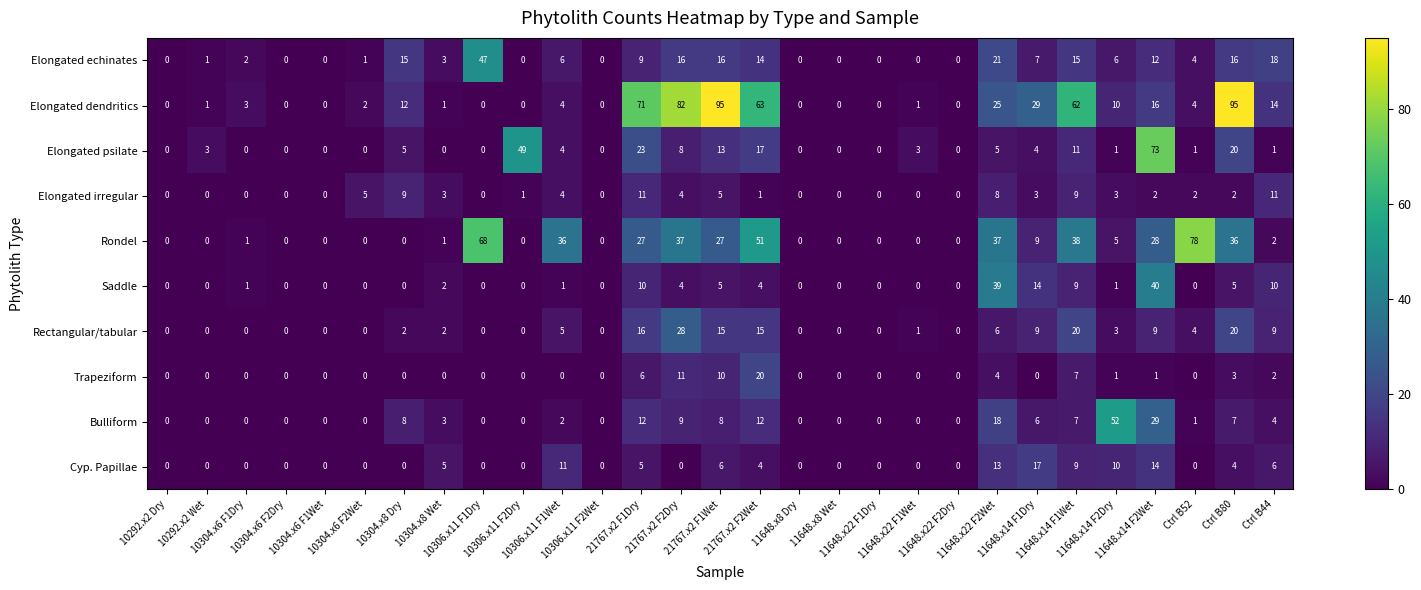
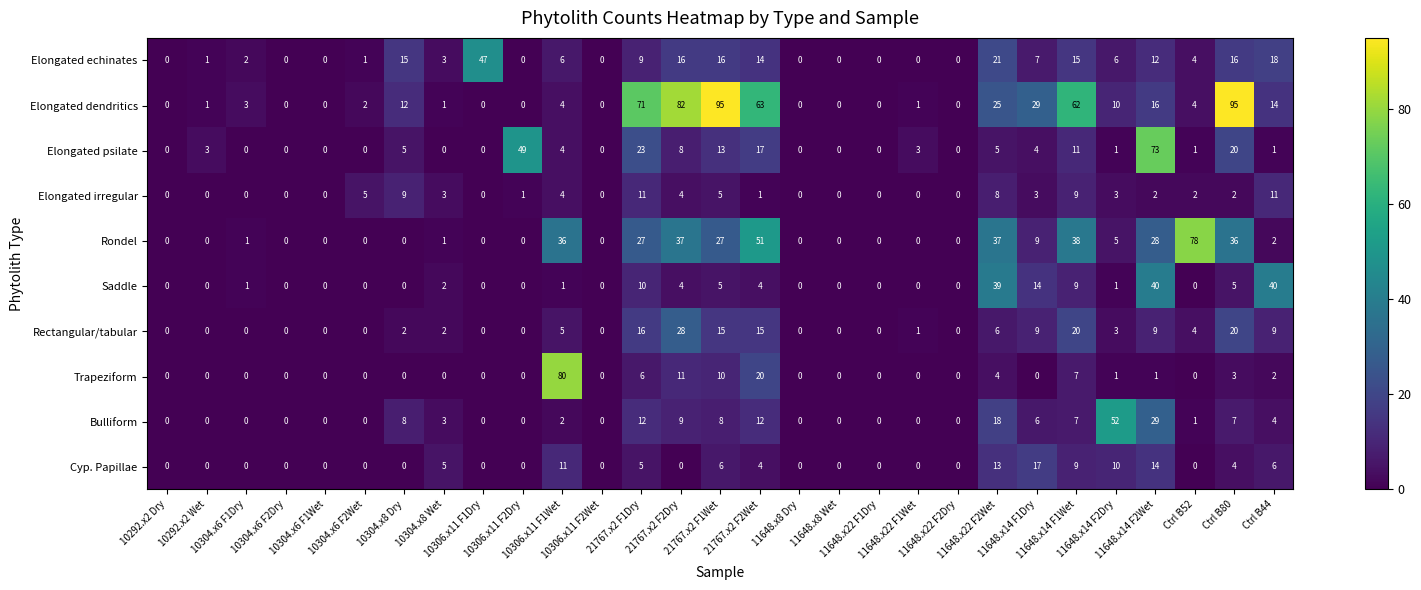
Rondel, 10306.x11 F1Dry: 68 -> 0
Saddle, Ctrl B44: 10 -> 40
Trapeziform, 10306.x11 F1Wet: 0 -> 80
